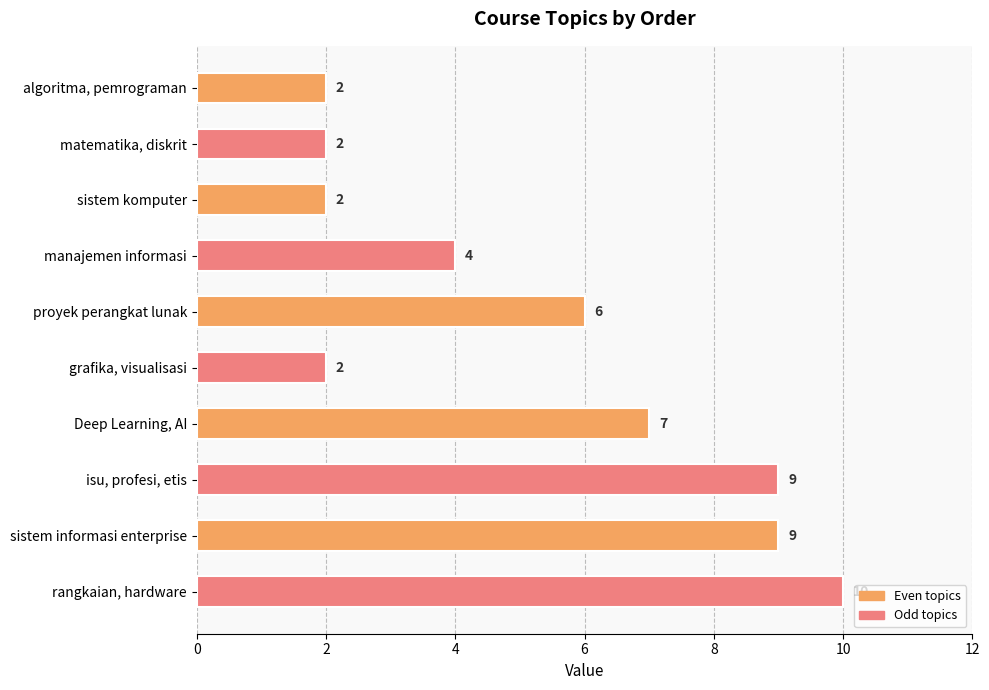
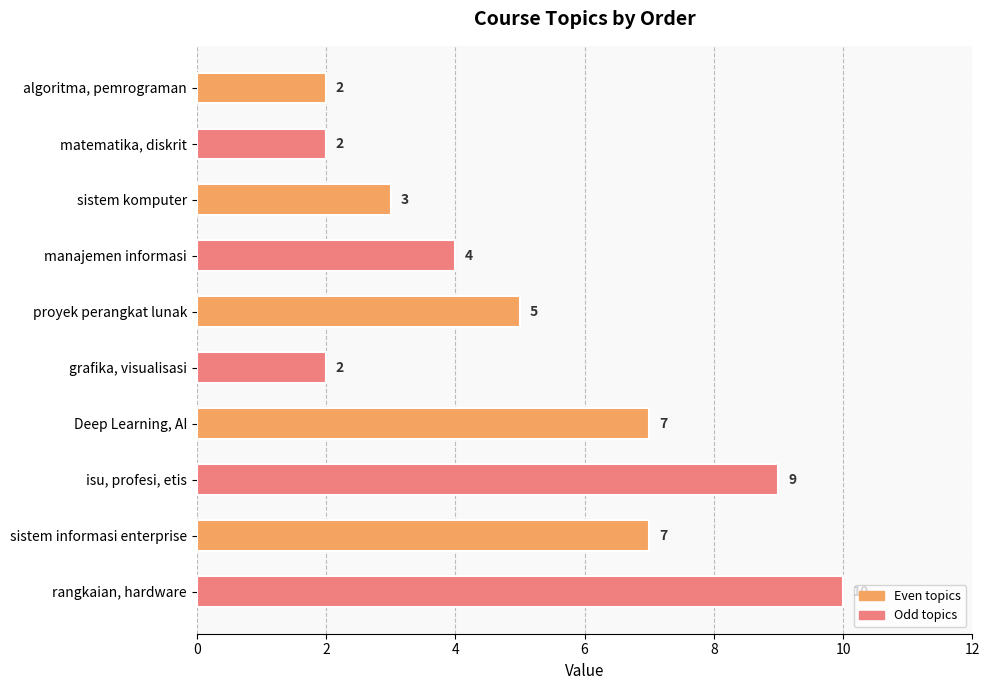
sistem komputer: 2 -> 3
proyek perangkat lunak: 6 -> 5
sistem informasi enterprise: 9 -> 7
